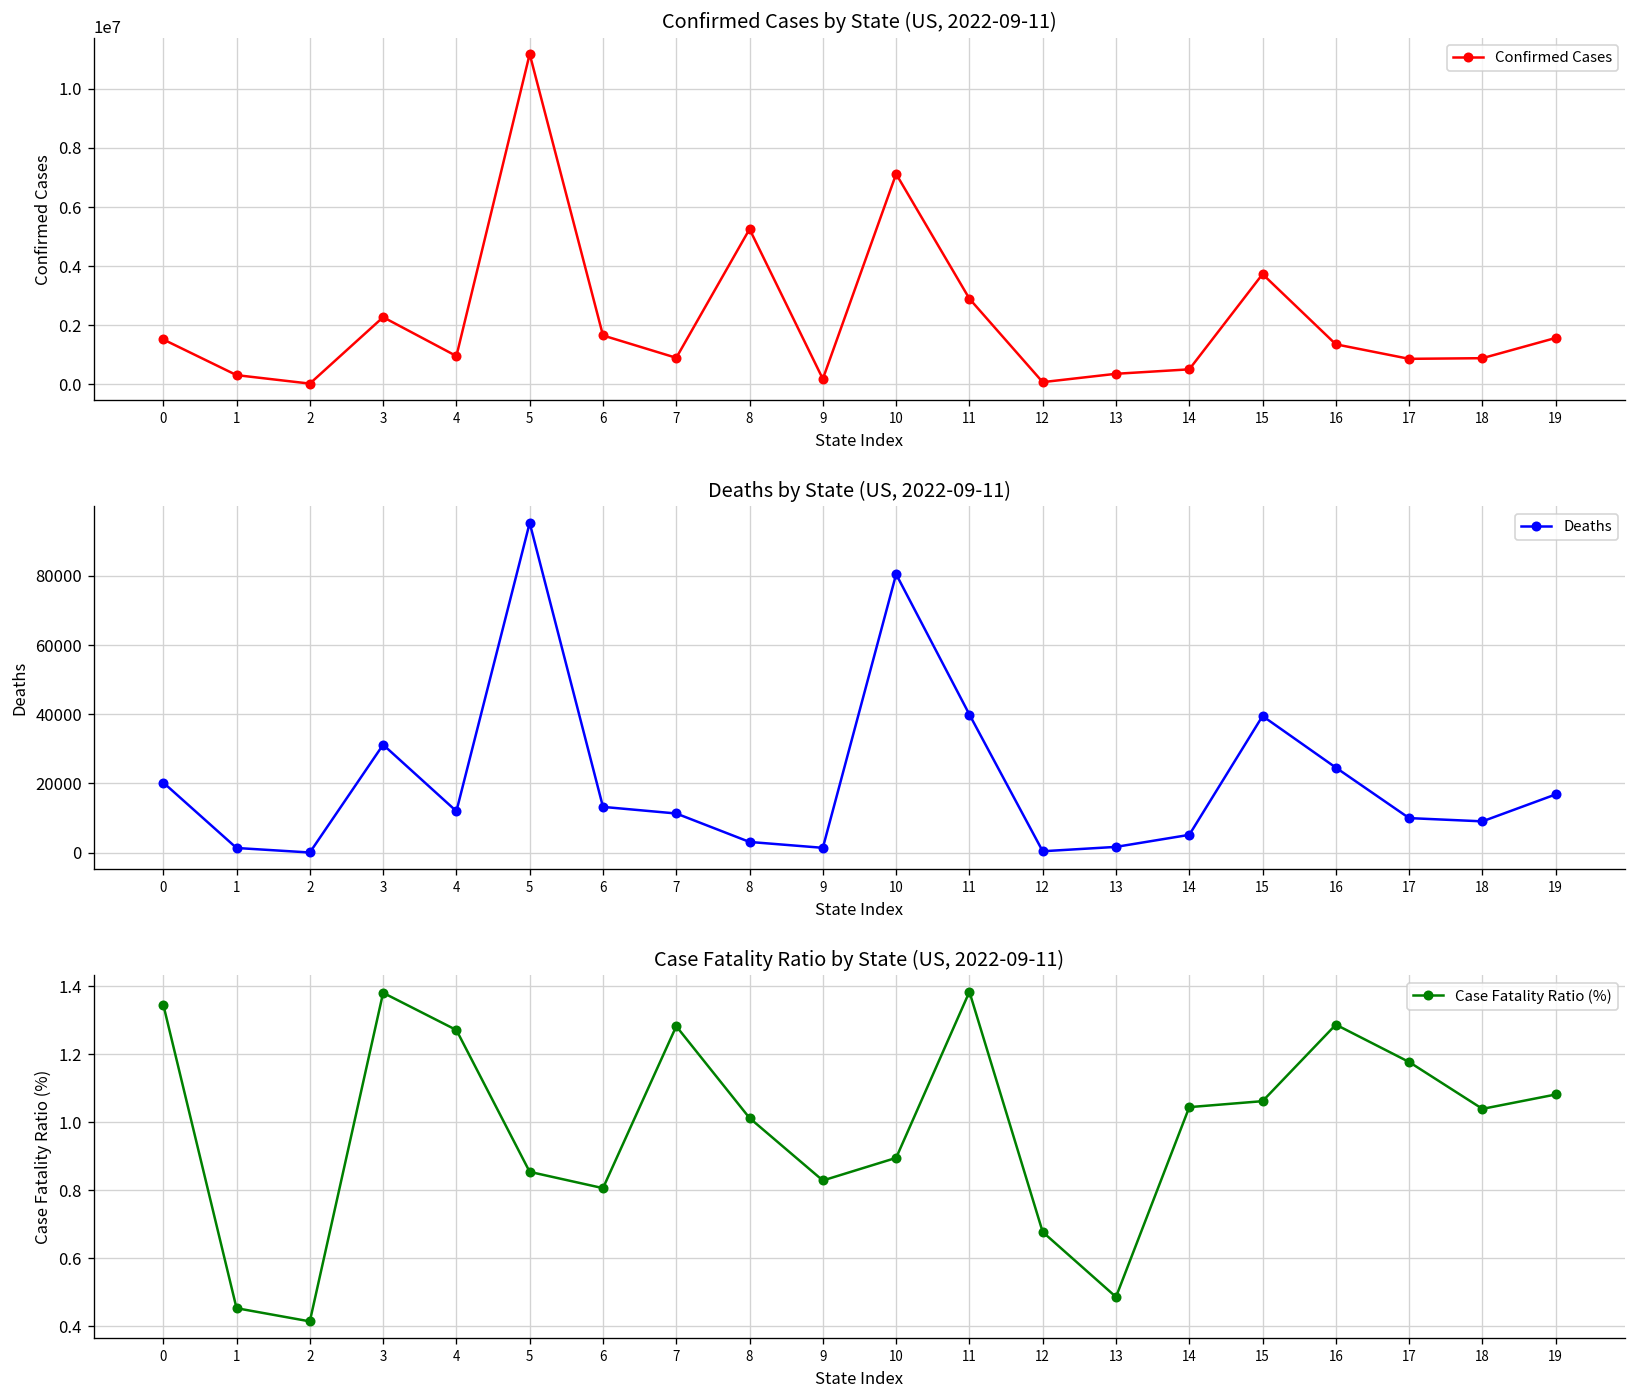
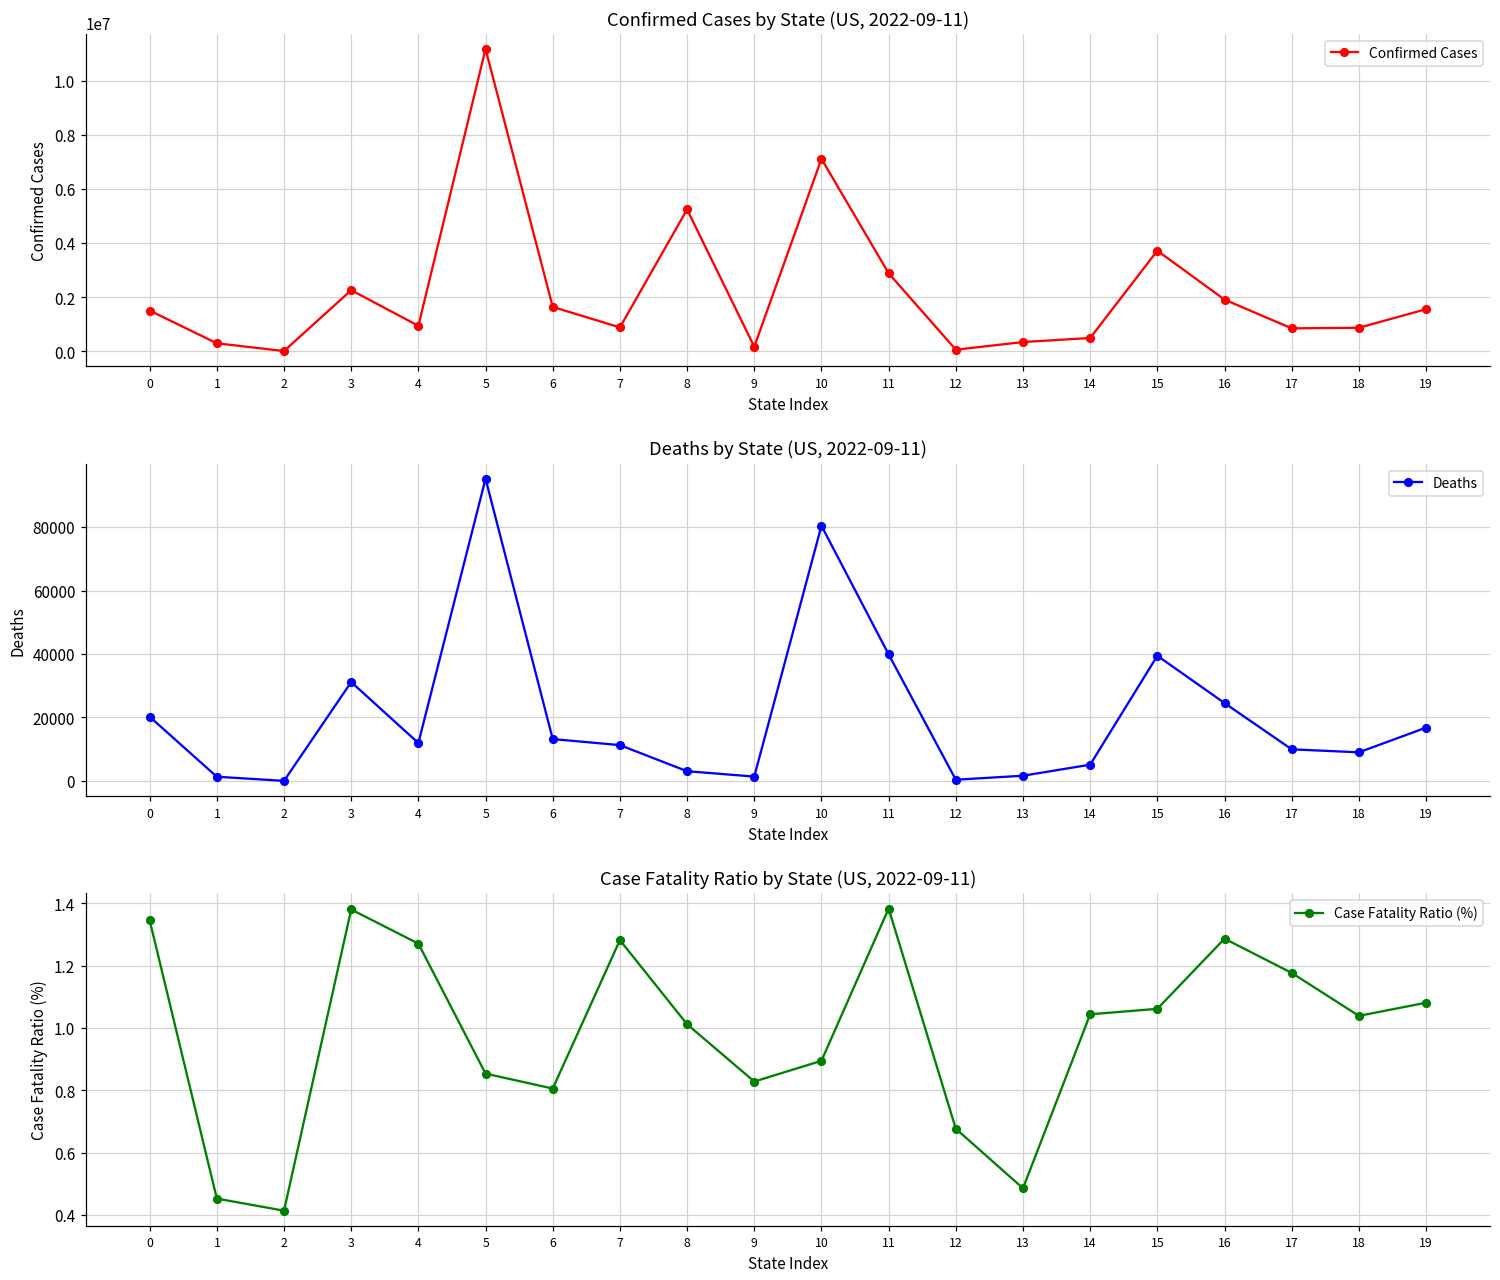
Confirmed Cases by State (US, 2022-09-11), 16: 1300000 -> 1900000
